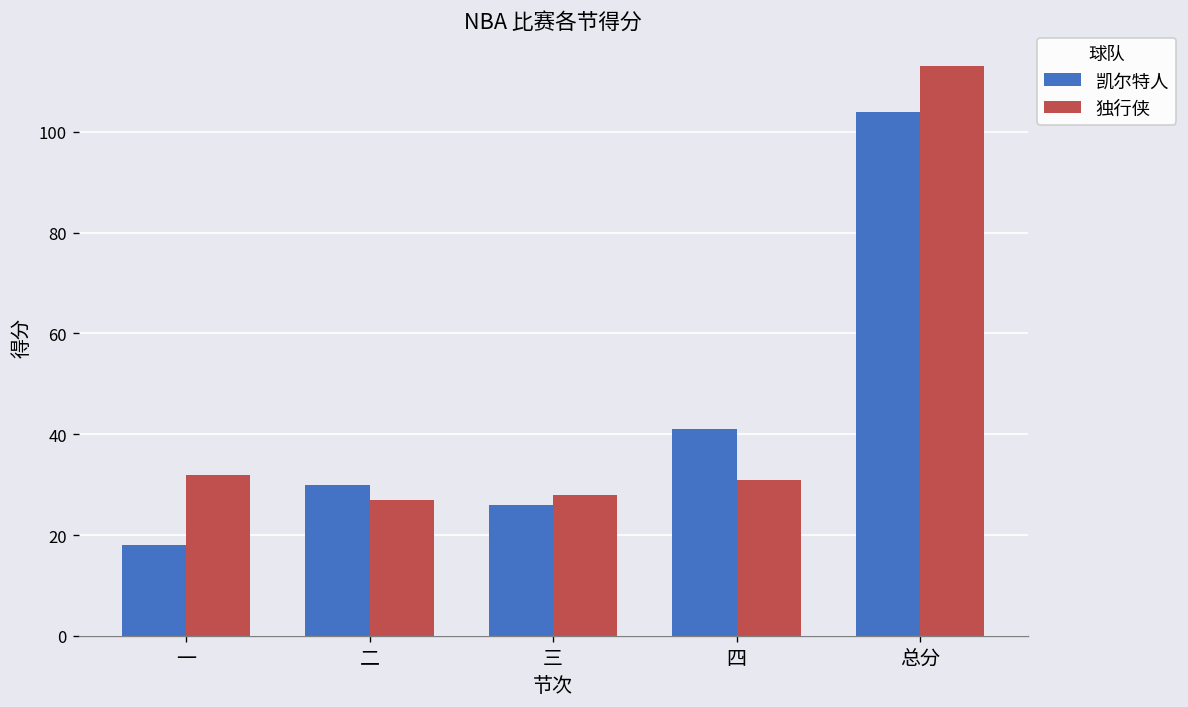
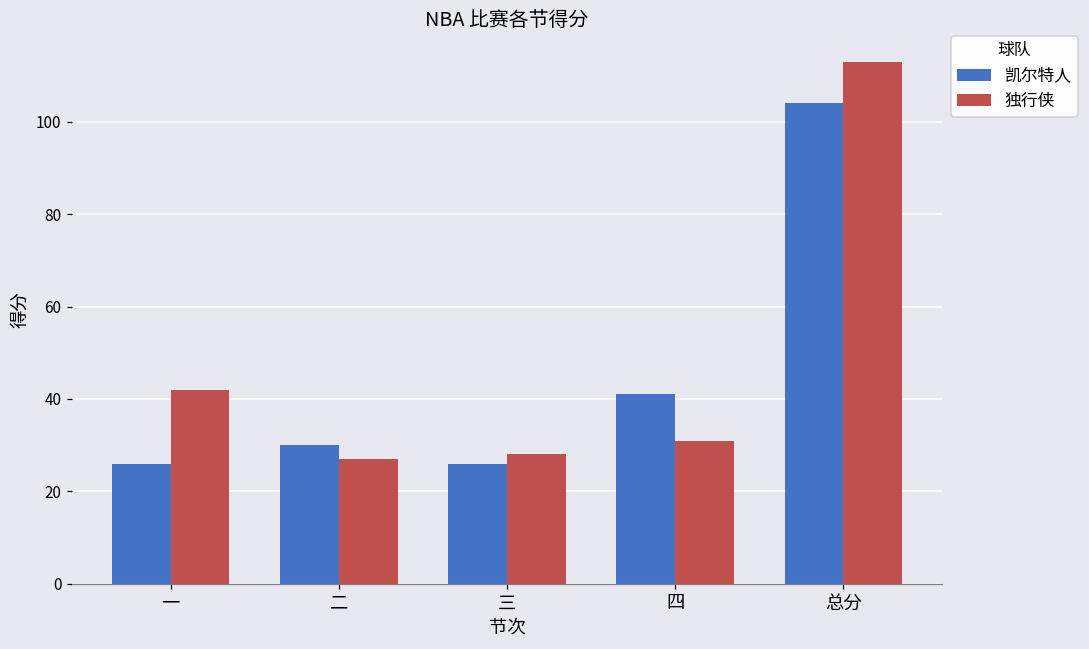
凯尔特人, 一: 18 -> 26
独行侠, 一: 32 -> 42
